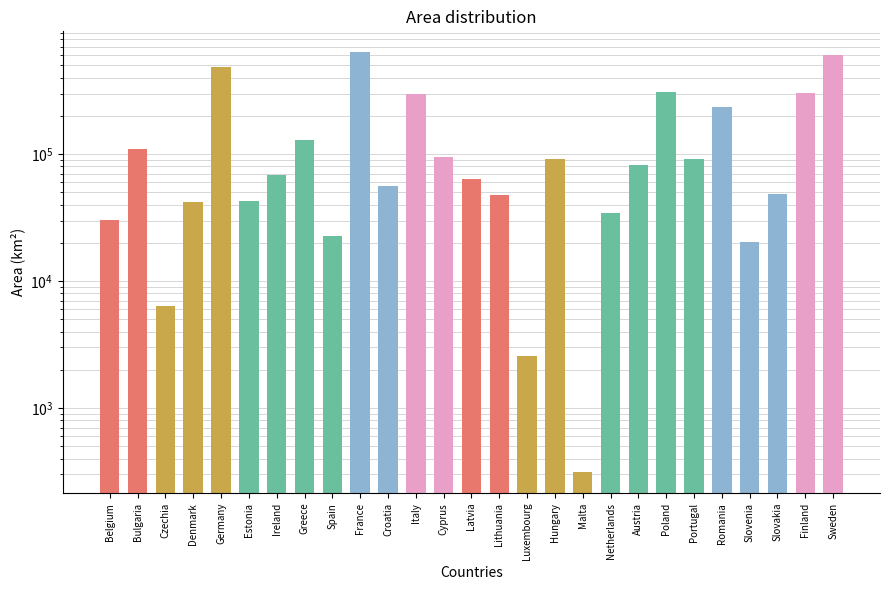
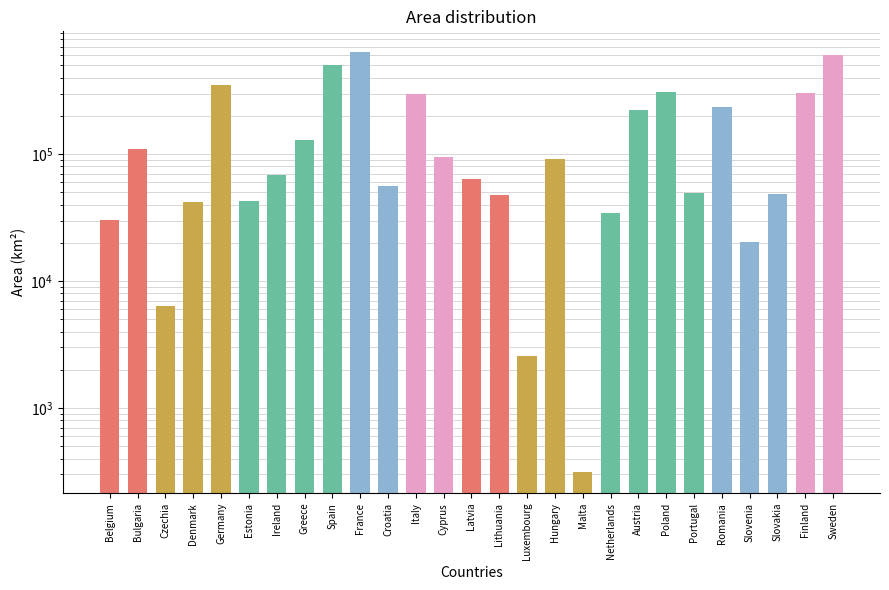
Germany: 490000 -> 350000
Spain: 23000 -> 500000
Austria: 80000 -> 220000
Portugal: 90000 -> 50000
